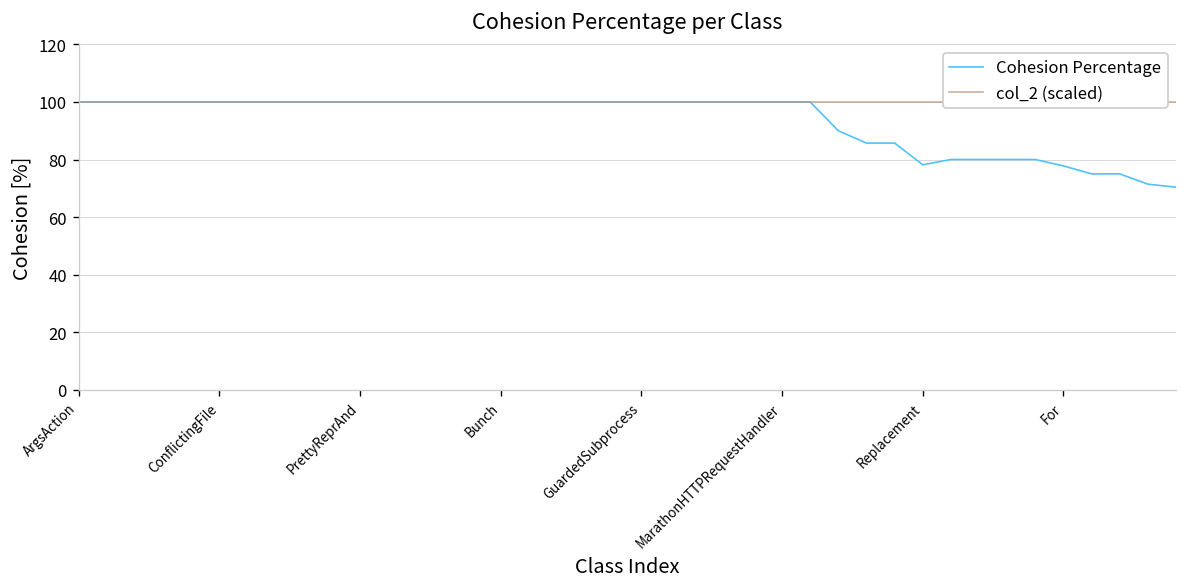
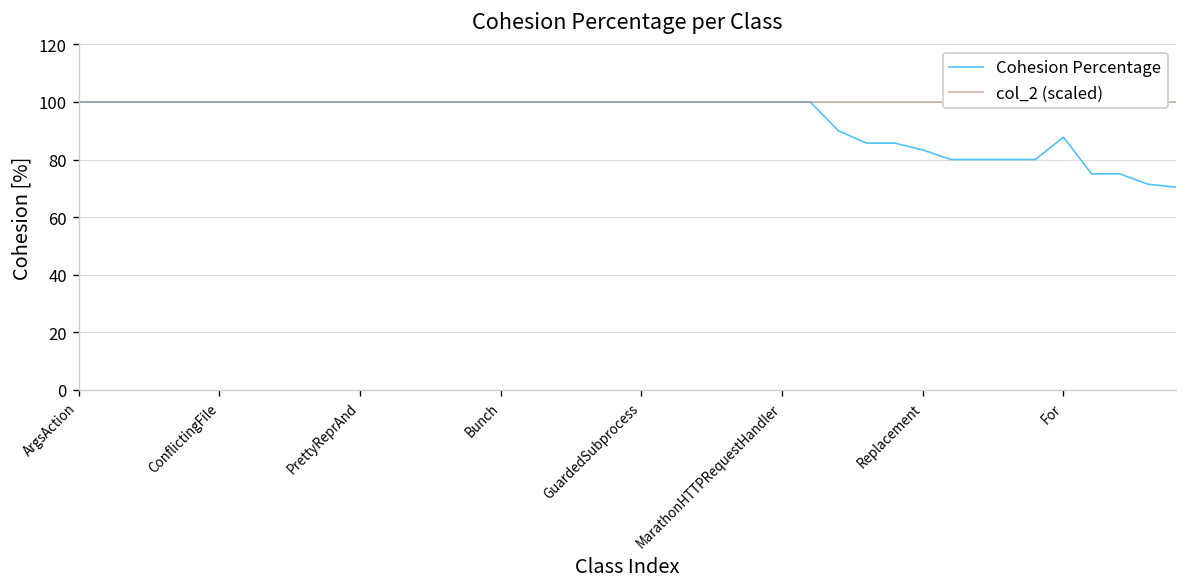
Cohesion Percentage, Replacement: 78 -> 83
Cohesion Percentage, For: 78 -> 88
